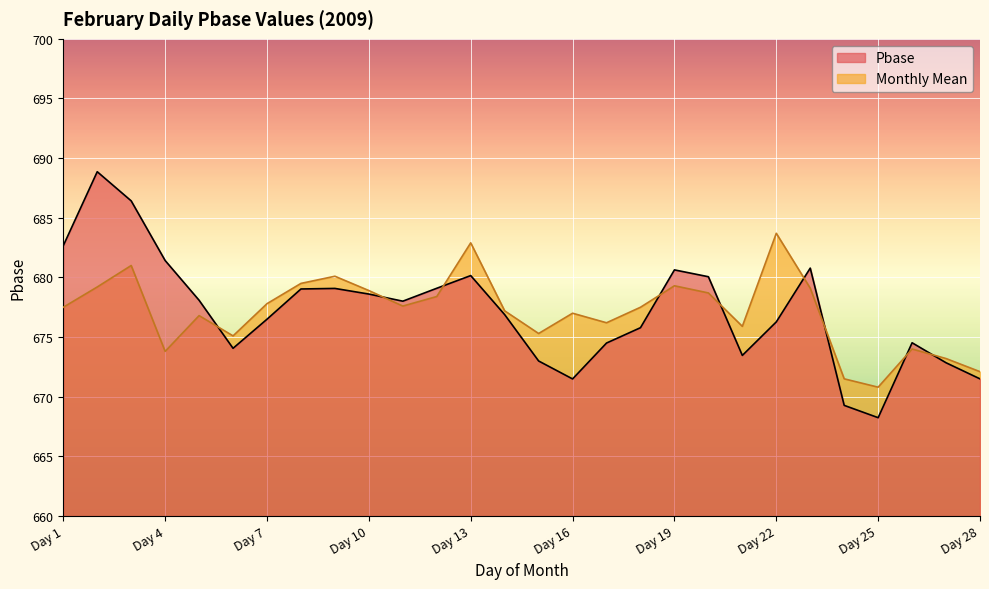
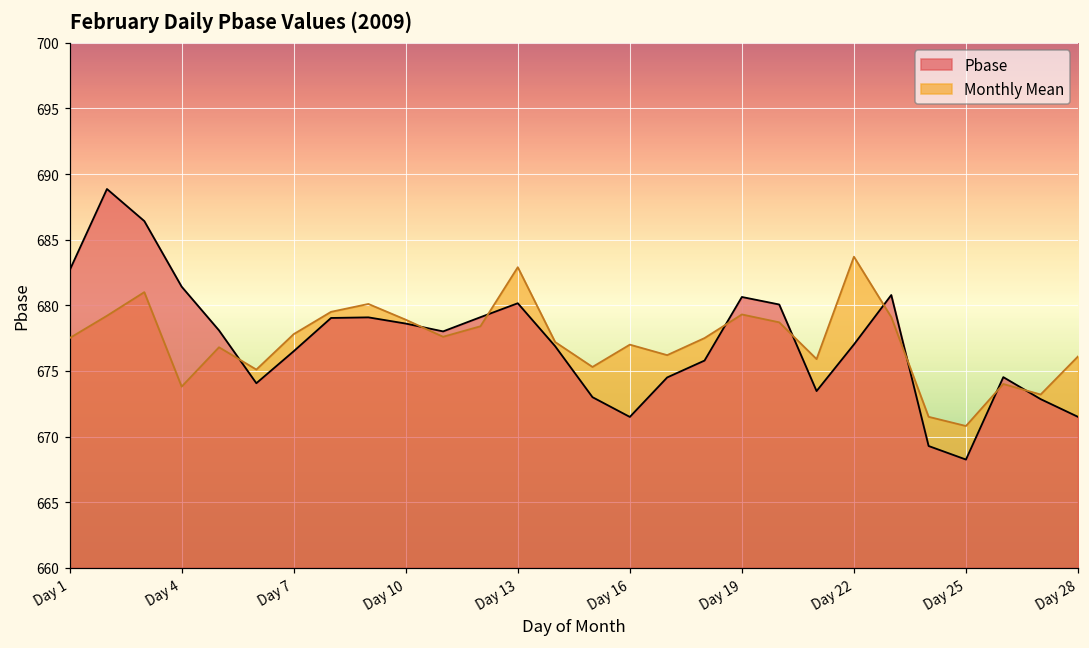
Pbase, Day 22: 676.3 -> 677.0
Monthly Mean, Day 28: 672.1 -> 676.1
